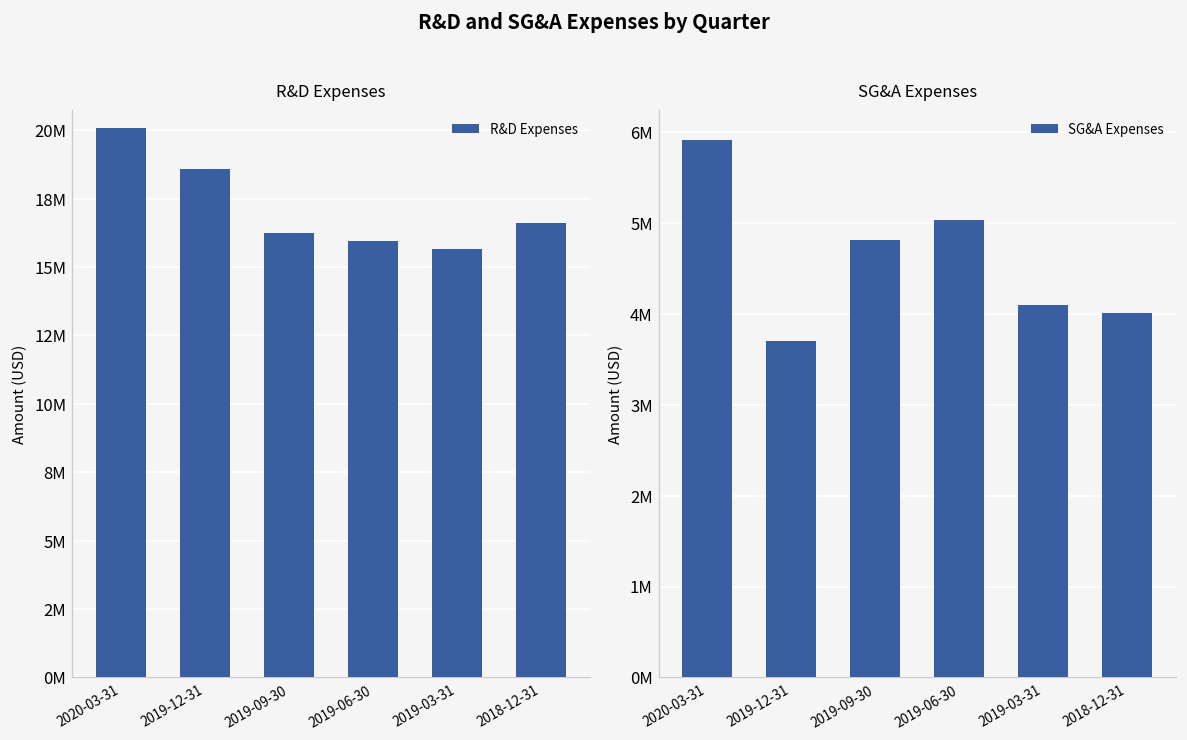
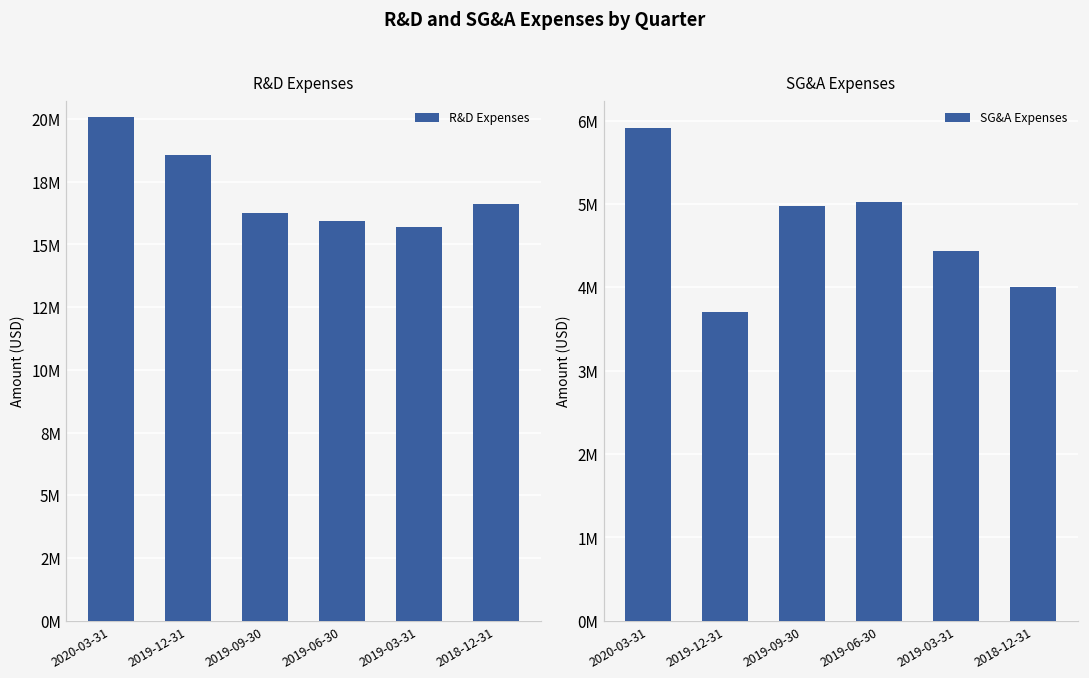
SG&A Expenses, 2019-09-30: 4800000 -> 5000000
SG&A Expenses, 2019-03-31: 4100000 -> 4400000
